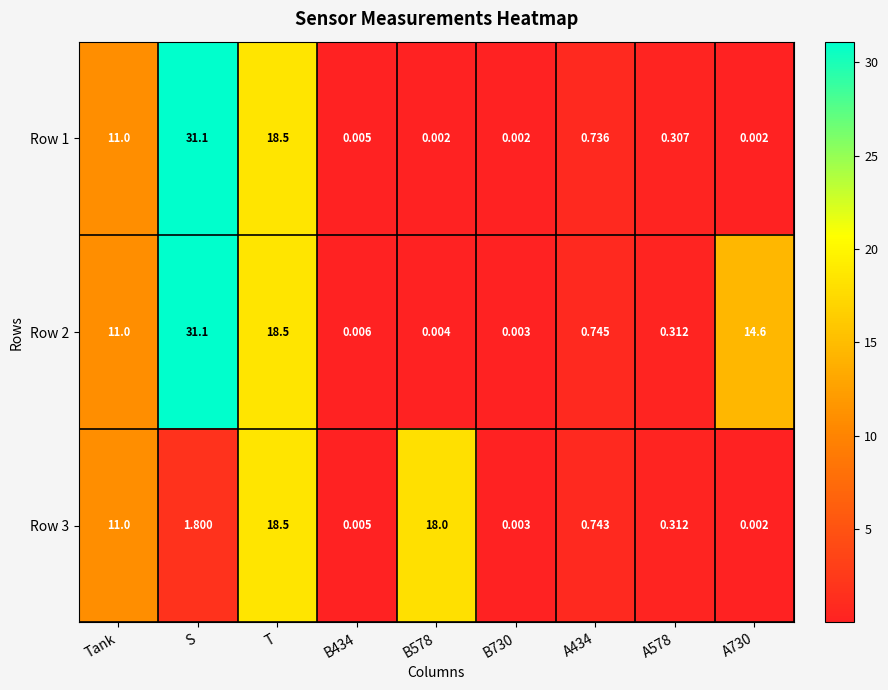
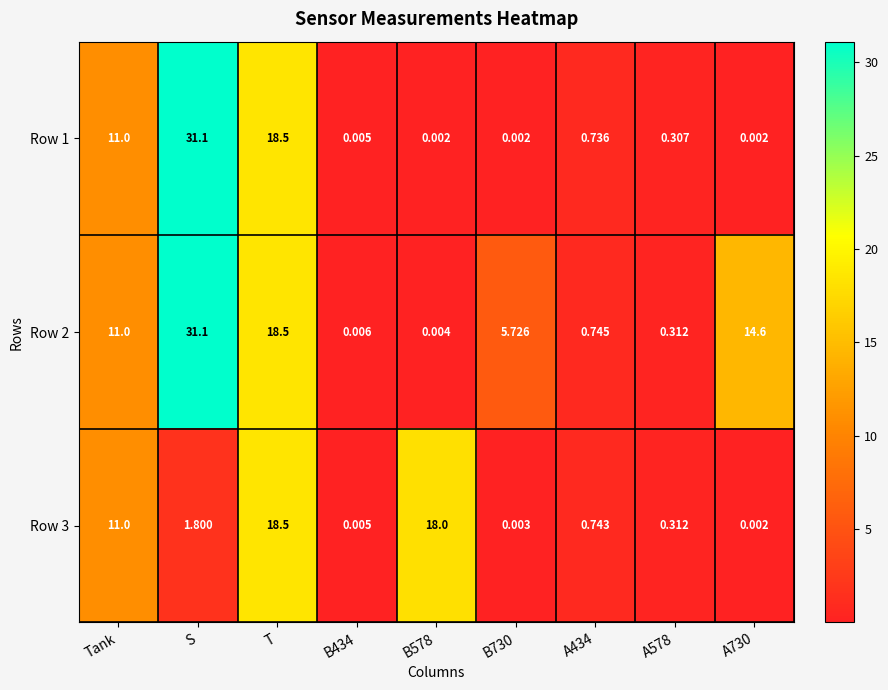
Row 2, B730: 0.003 -> 5.726
